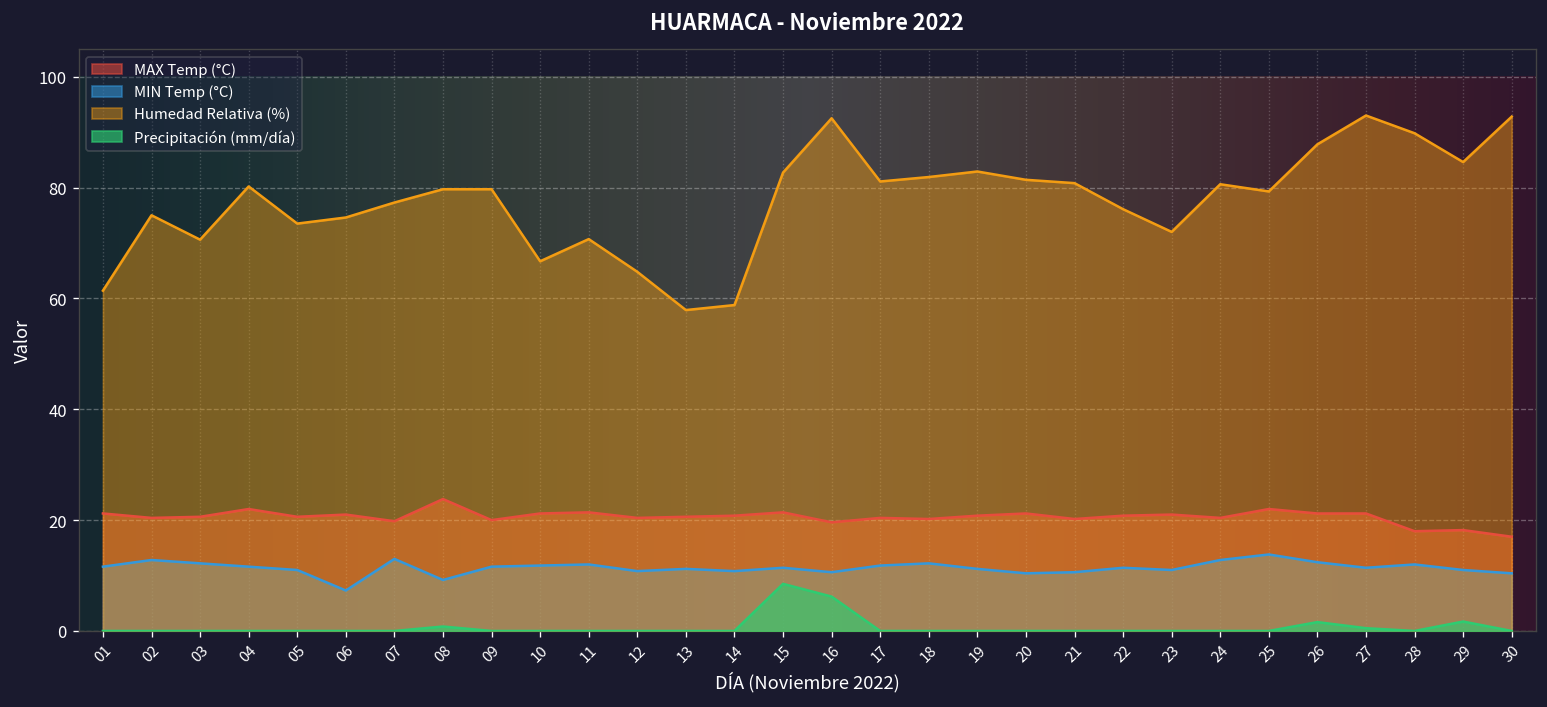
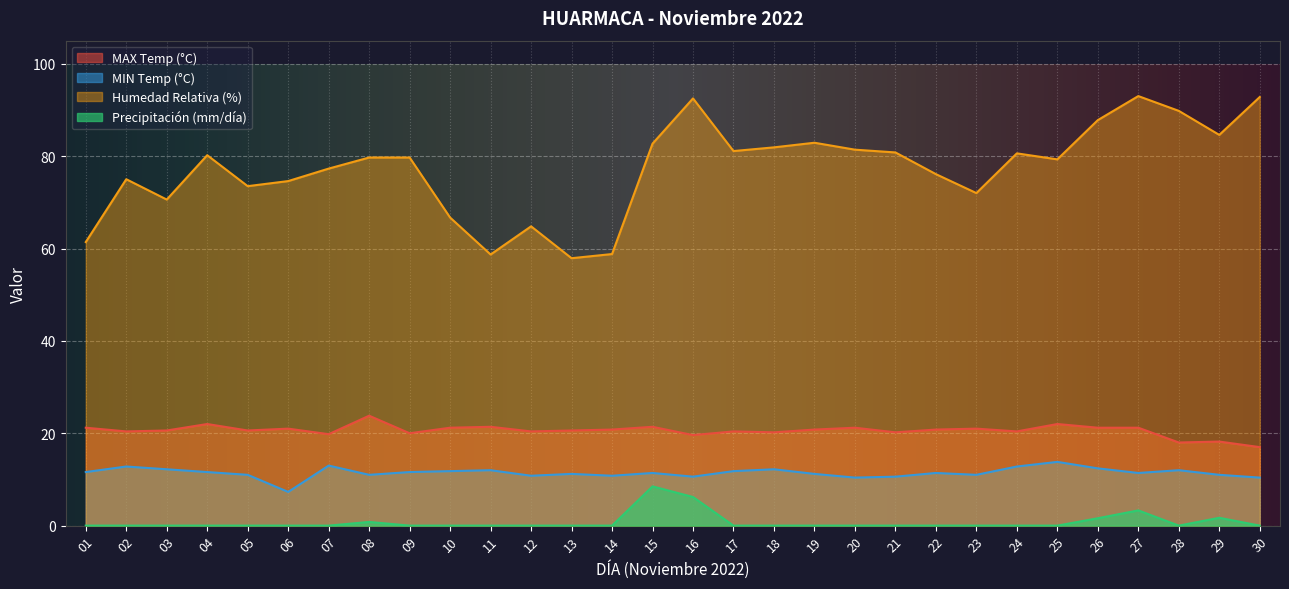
MIN Temp (°C), 08: 9 -> 11
Humedad Relativa (%), 11: 71 -> 59
Precipitación (mm/día), 27: 1 -> 3
